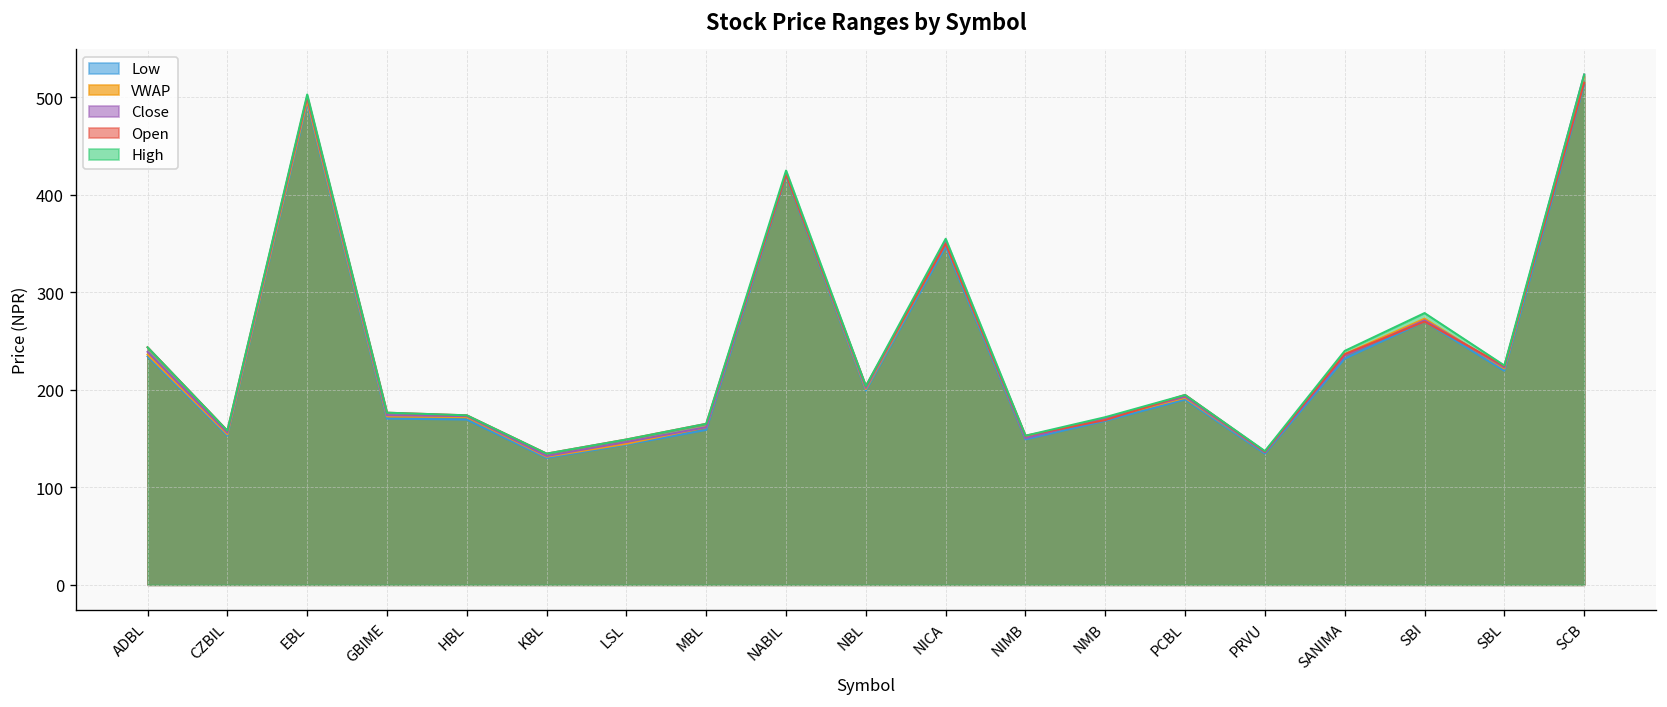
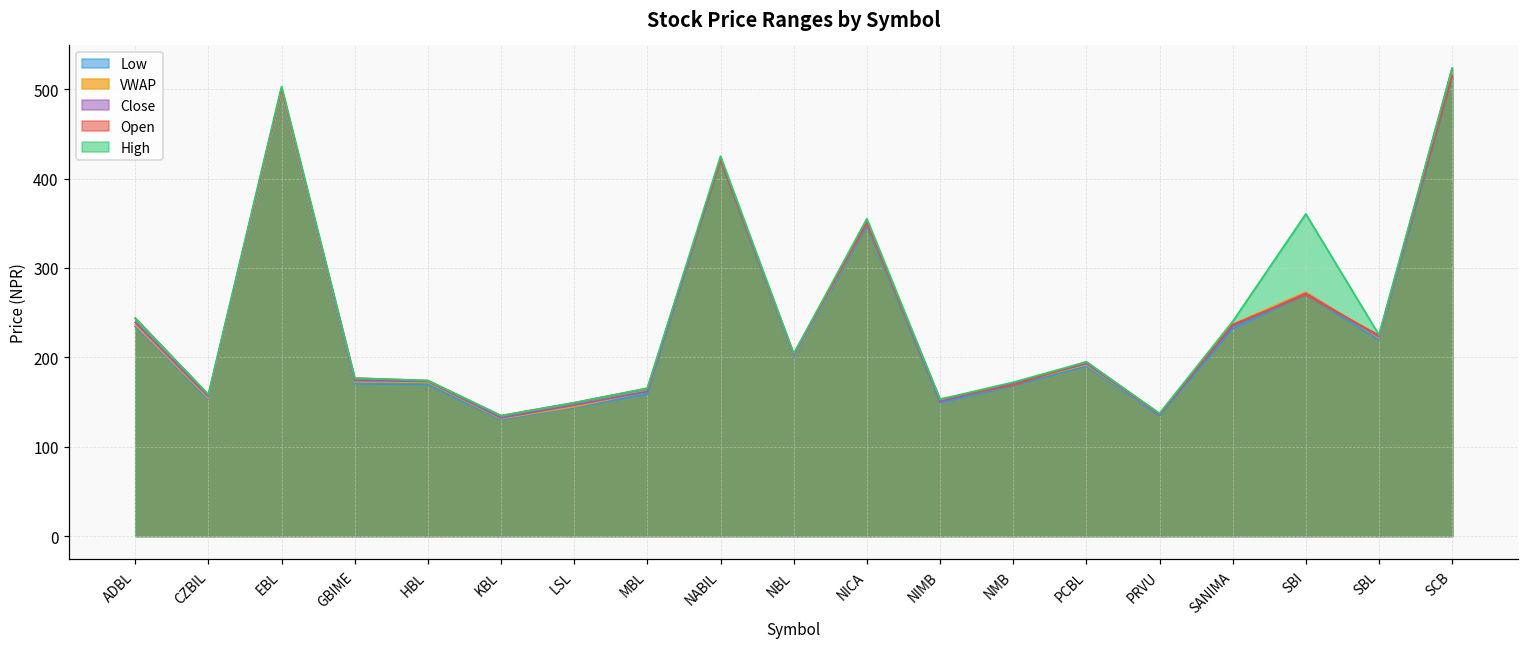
High, SBI: 280 -> 360
